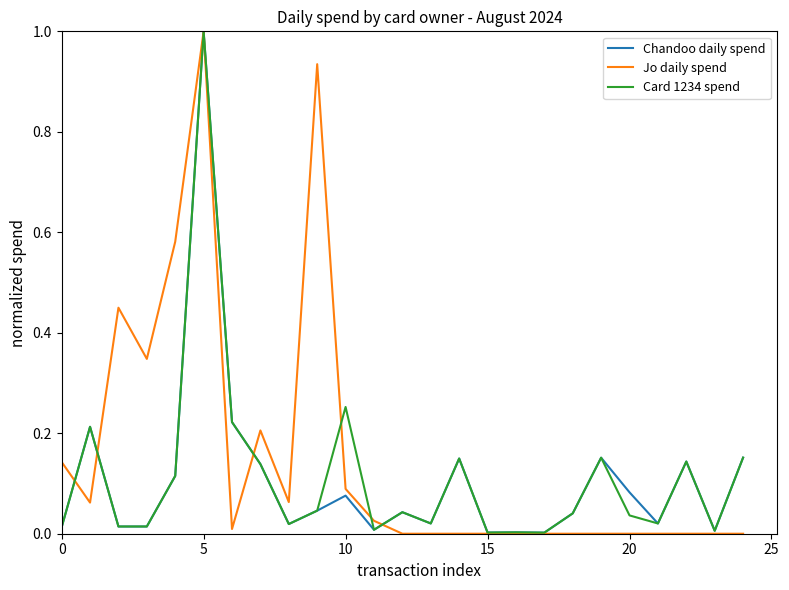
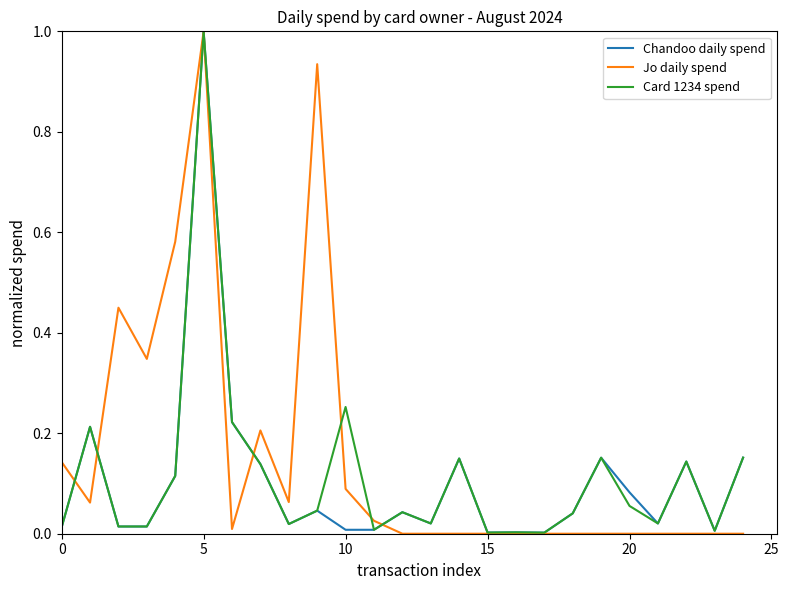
Chandoo daily spend, 10: 0.08 -> 0.01
Card 1234 spend, 20: 0.04 -> 0.06
